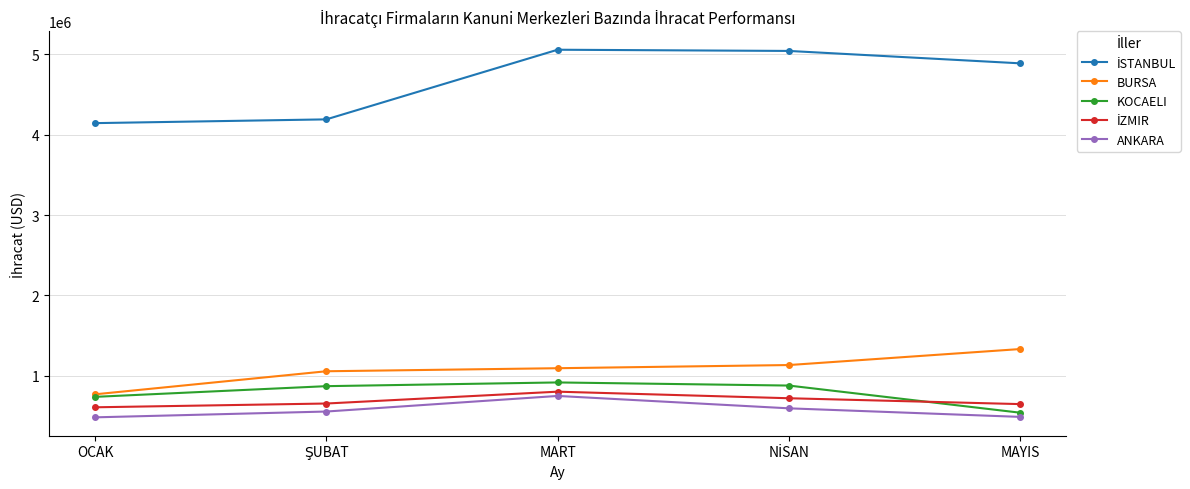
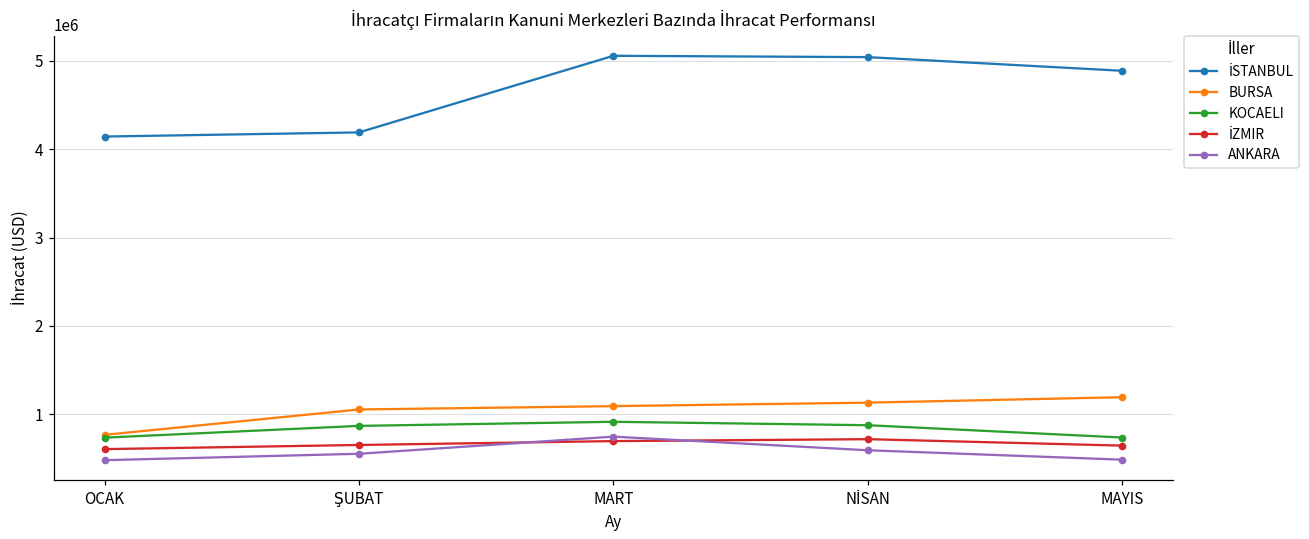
İZMIR, MART: 800000 -> 700000
BURSA, MAYIS: 1300000 -> 1200000
KOCAELI, MAYIS: 500000 -> 700000
